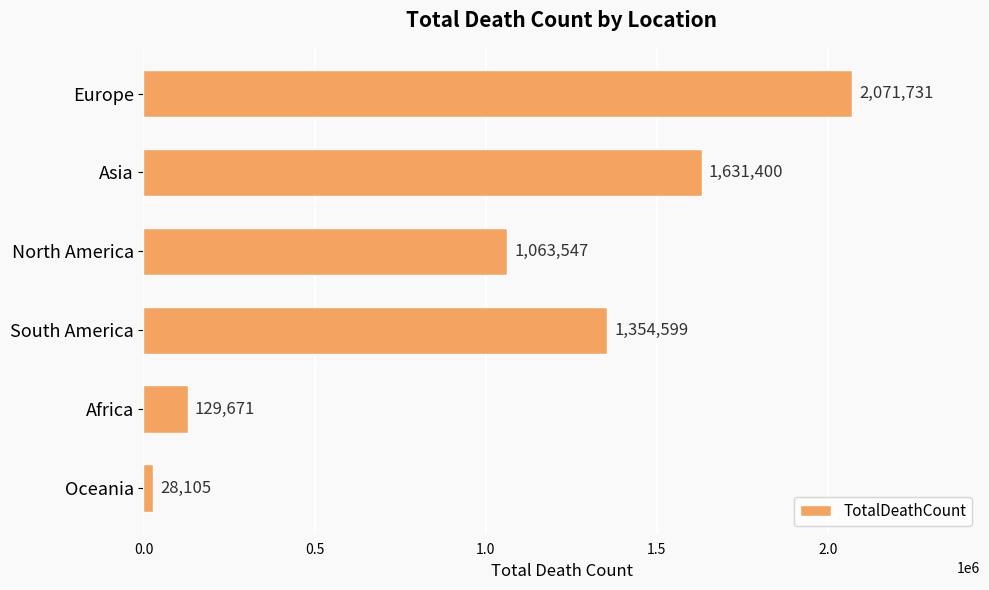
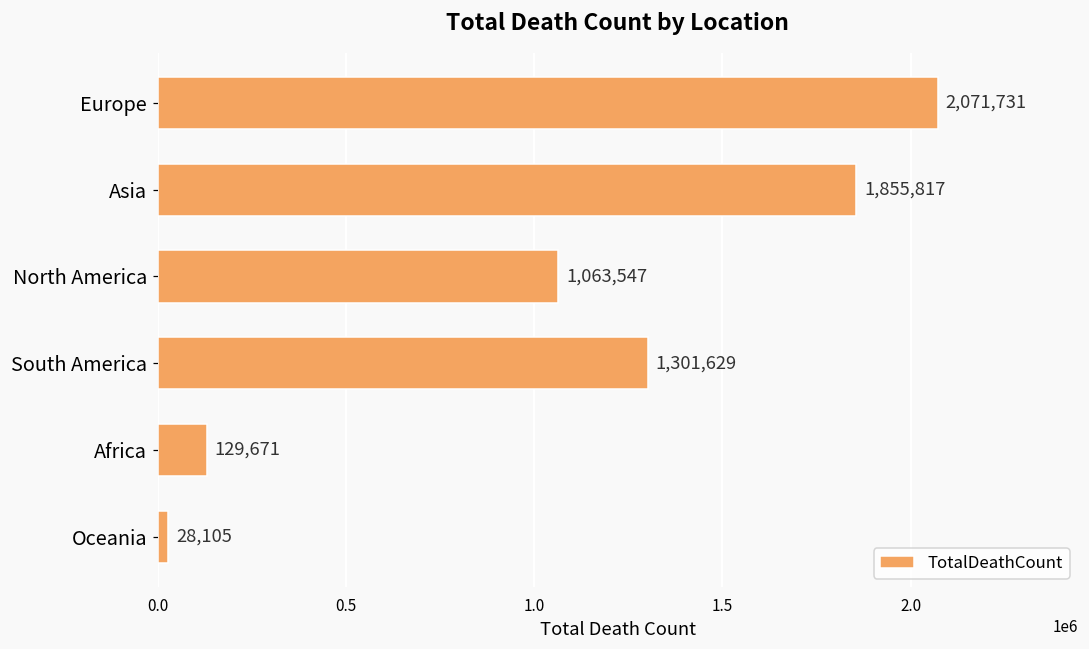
Asia: 1,631,400 -> 1,855,817
South America: 1,354,599 -> 1,301,629
